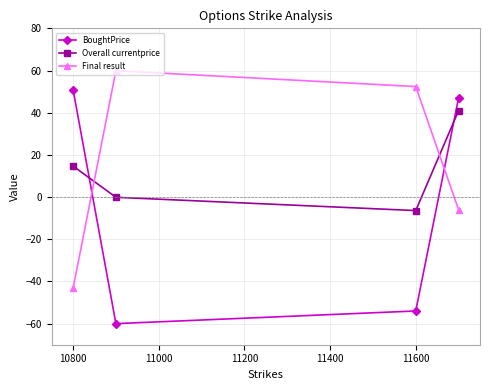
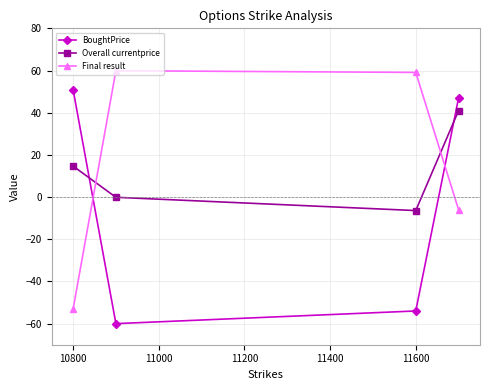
Final result, 10800: -43 -> -53
Final result, 11600: 52 -> 59
